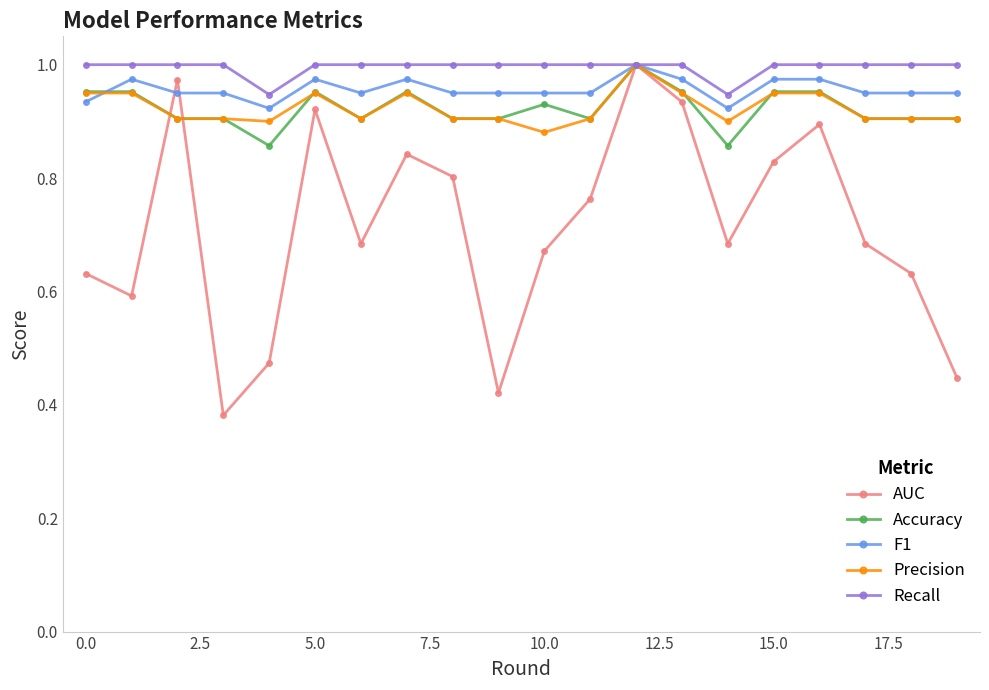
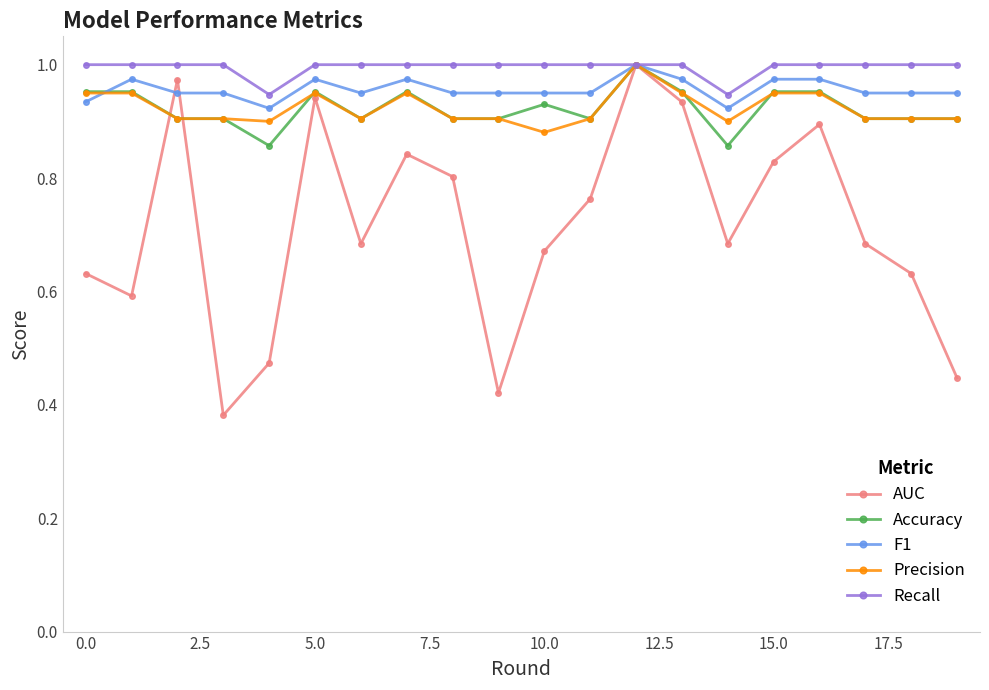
AUC, 5.0: 0.92 -> 0.94
